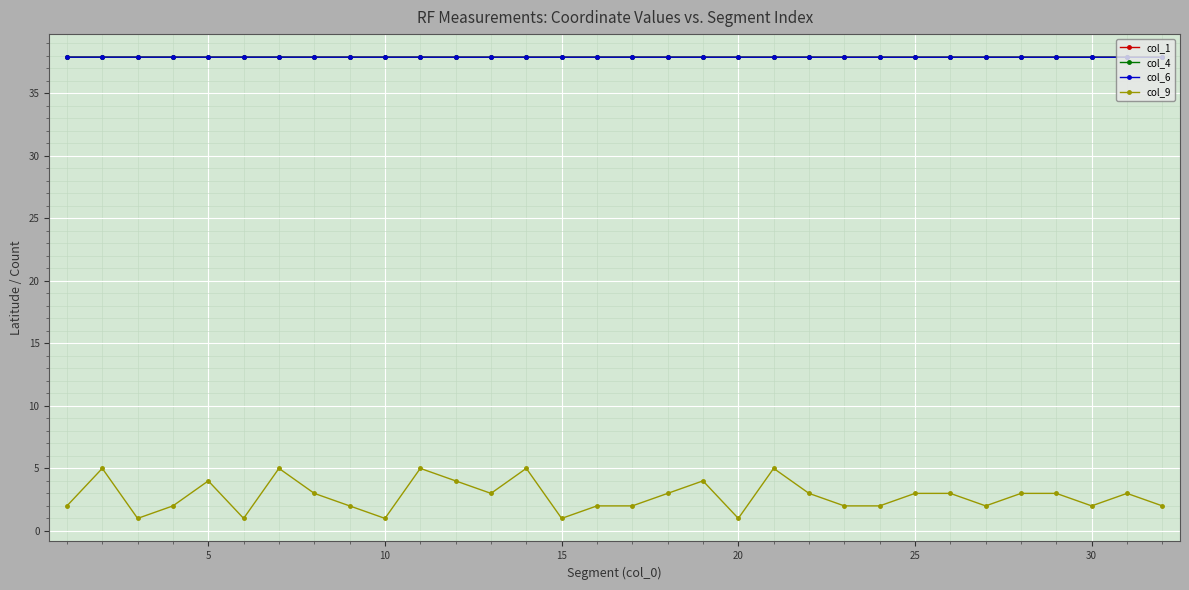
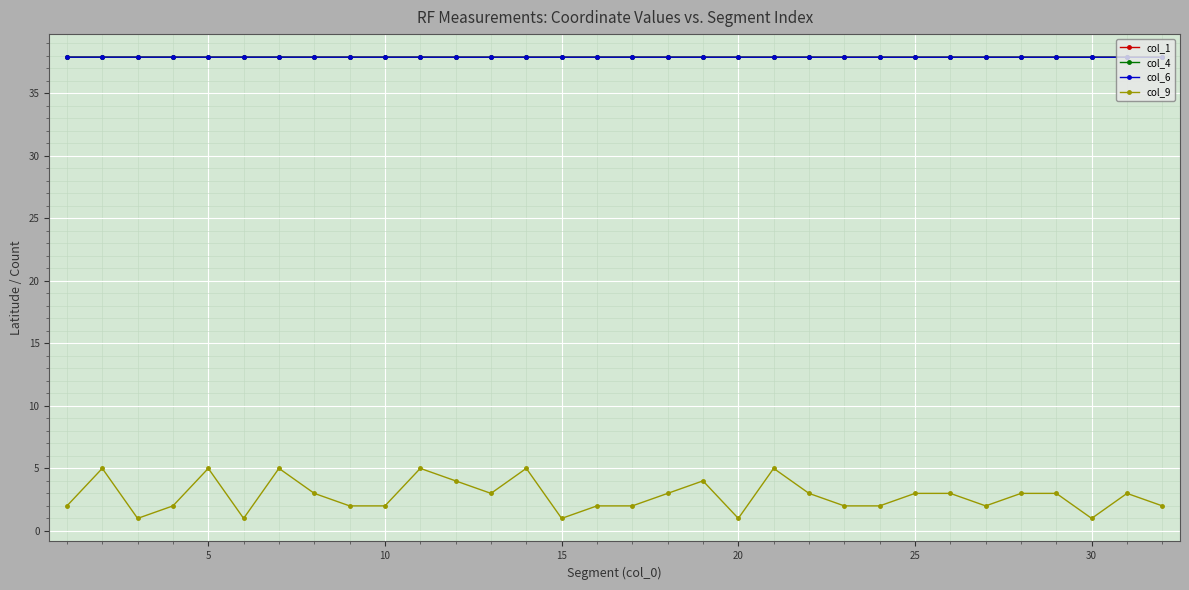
col_9, 5: 4 -> 5
col_9, 10: 1 -> 2
col_9, 30: 2 -> 1
